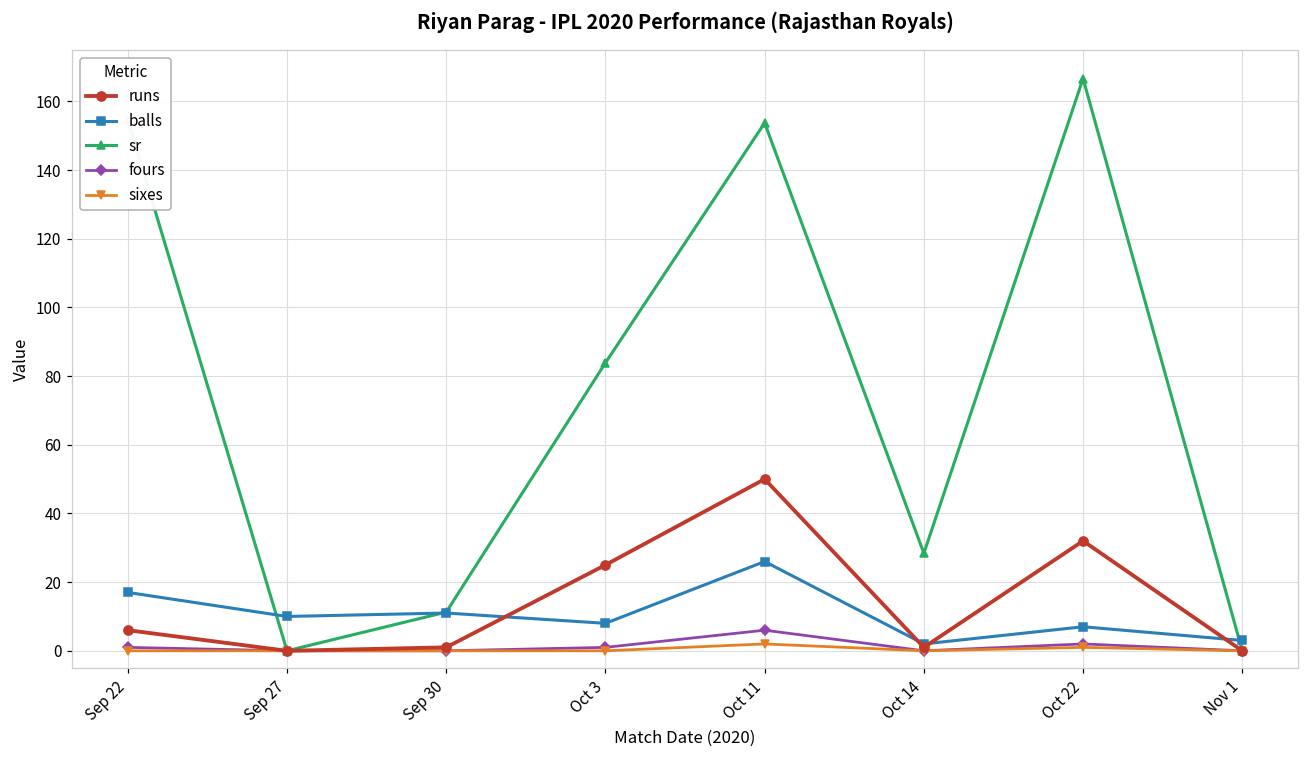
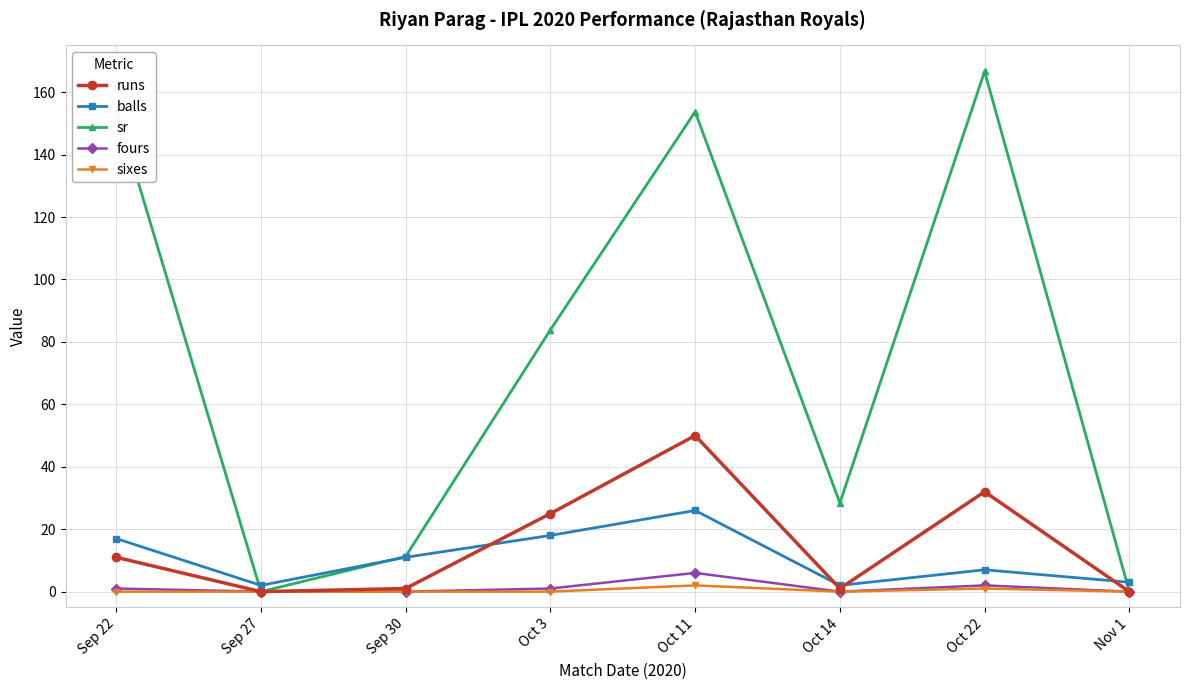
runs, Sep 22: 6 -> 11
balls, Sep 27: 10 -> 2
balls, Oct 3: 8 -> 18
